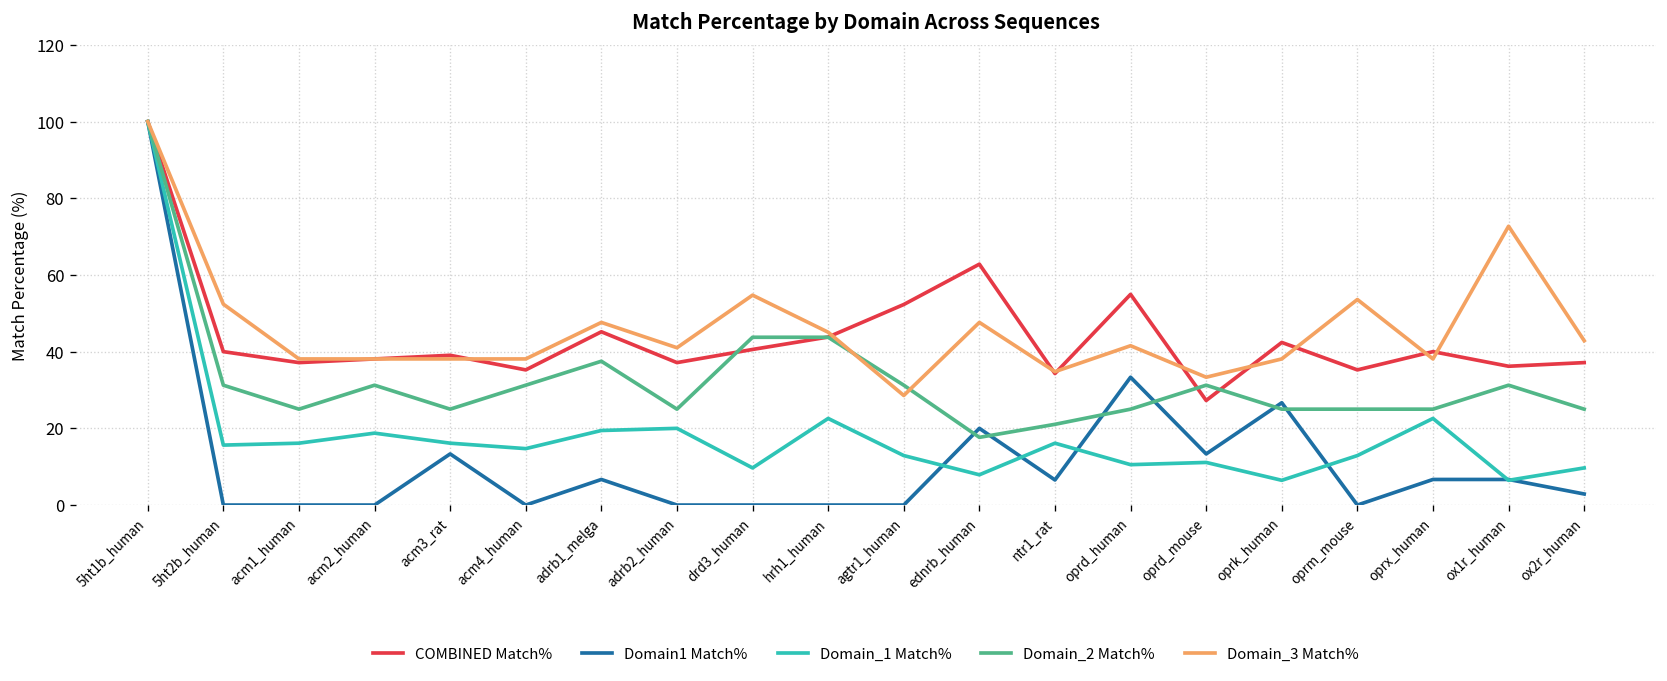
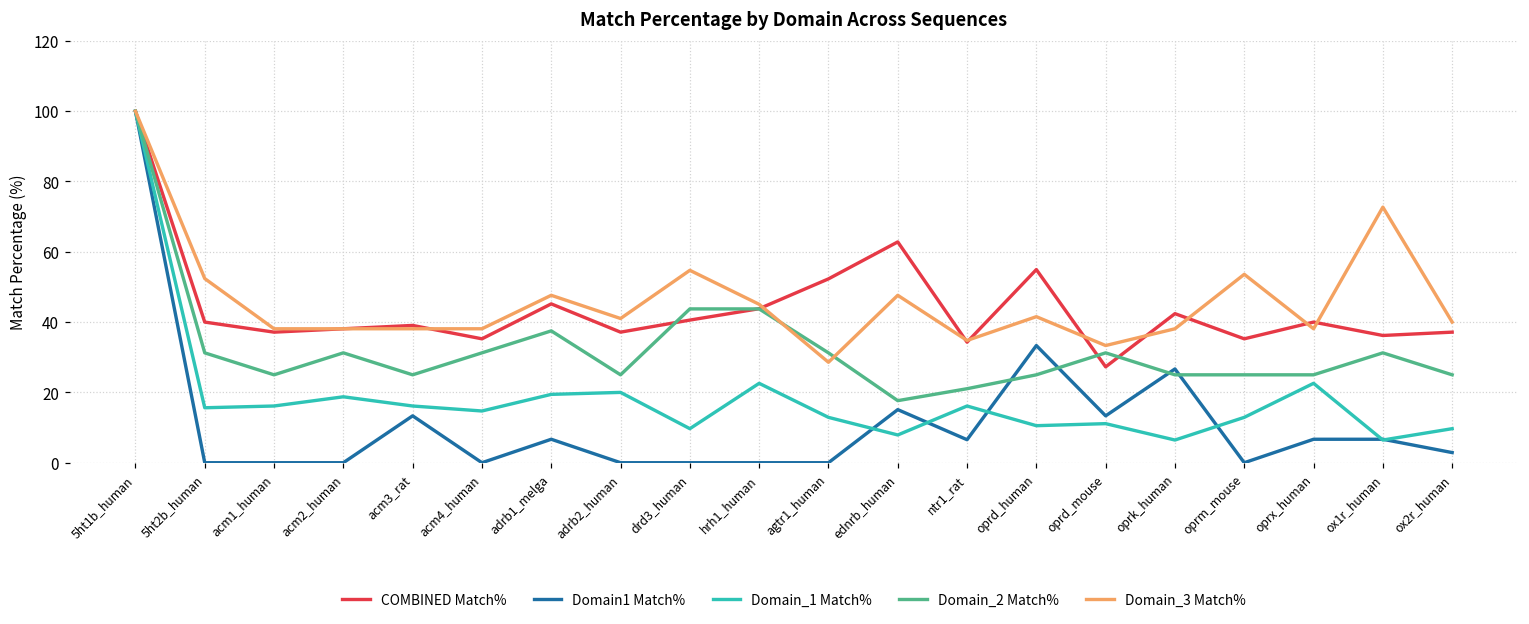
Domain1 Match%, ednrb_human: 20 -> 15
Domain_3 Match%, ox2r_human: 43 -> 40
